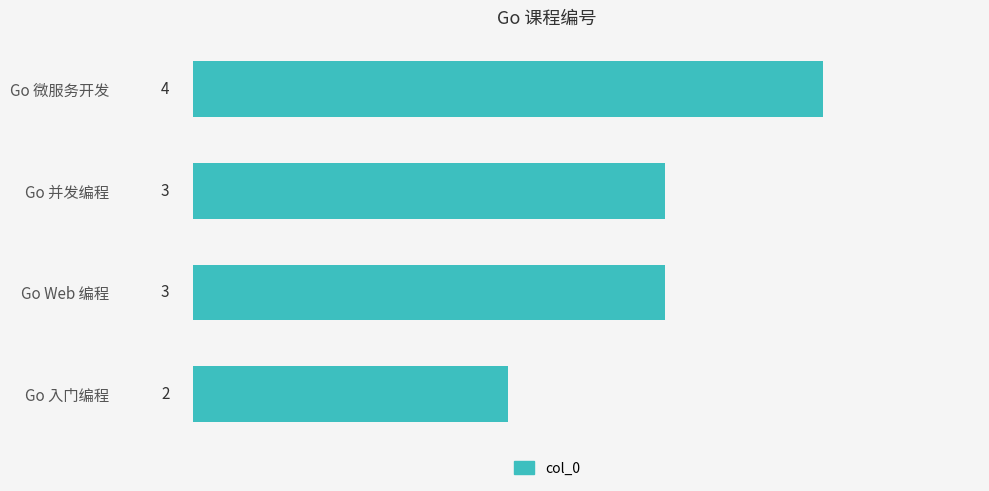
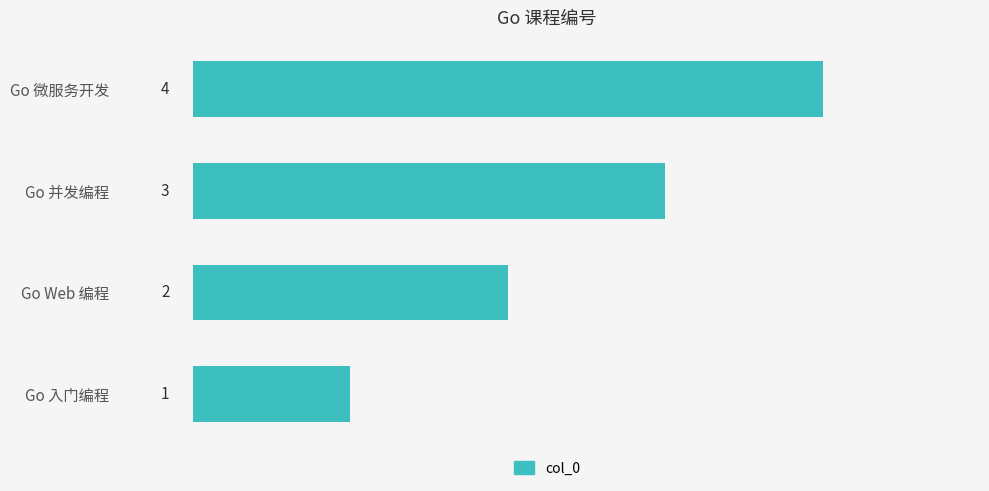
Go Web 编程: 3 -> 2
Go 入门编程: 2 -> 1
